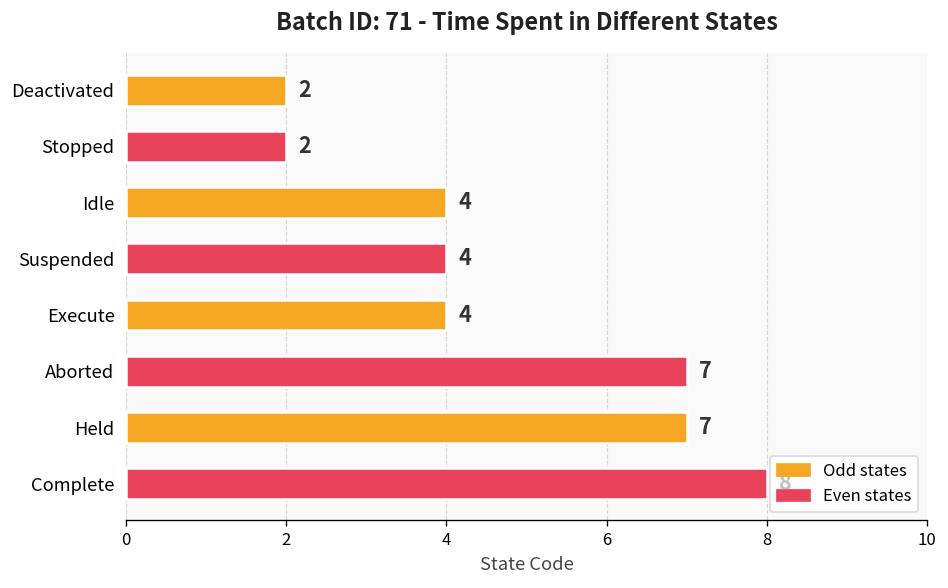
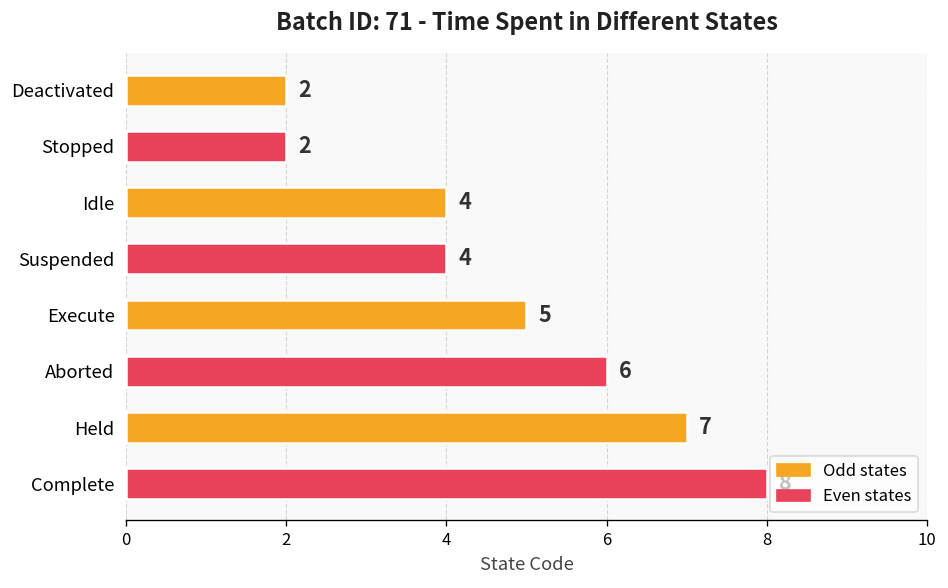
Execute: 4 -> 5
Aborted: 7 -> 6
